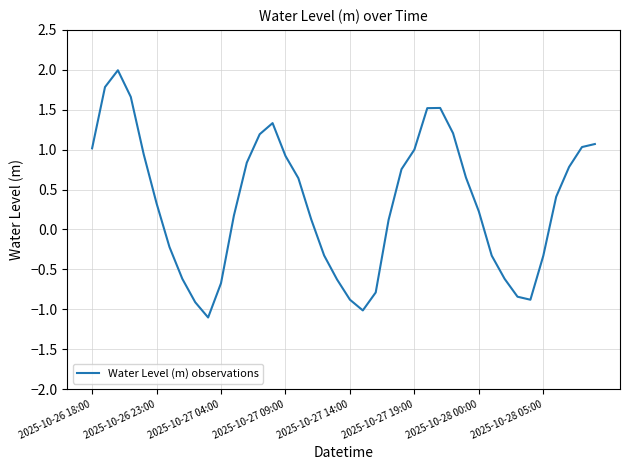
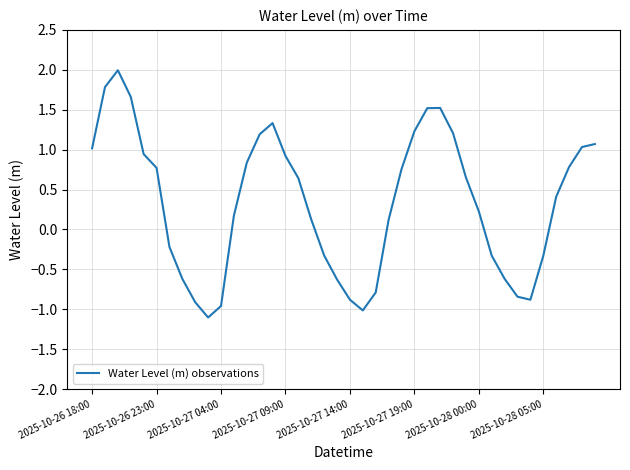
2025-10-26 23:00: 0.3 -> 0.8
2025-10-27 04:00: -0.7 -> -1.0
2025-10-27 19:00: 1.0 -> 1.2
